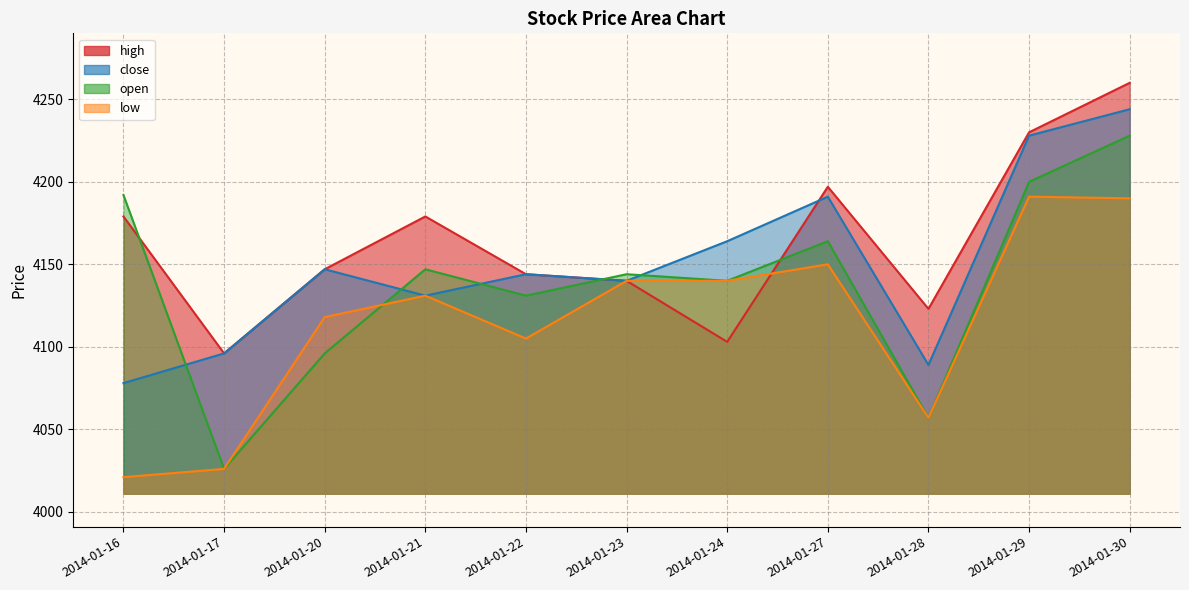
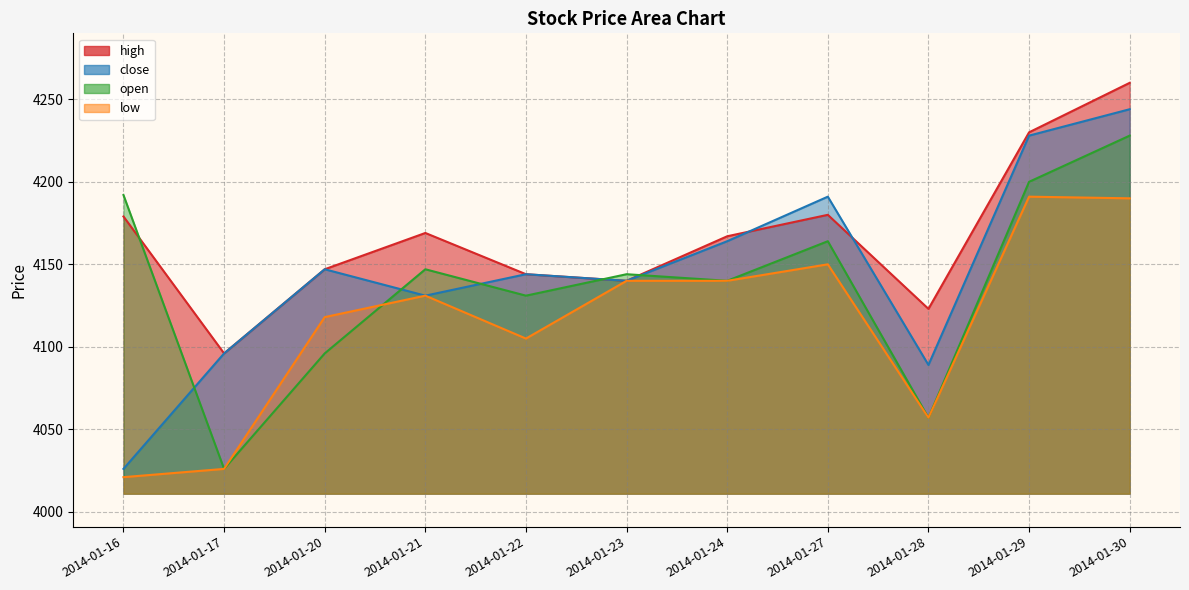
close, 2014-01-16: 4078 -> 4026
high, 2014-01-21: 4179 -> 4169
high, 2014-01-24: 4103 -> 4167
high, 2014-01-27: 4197 -> 4180
